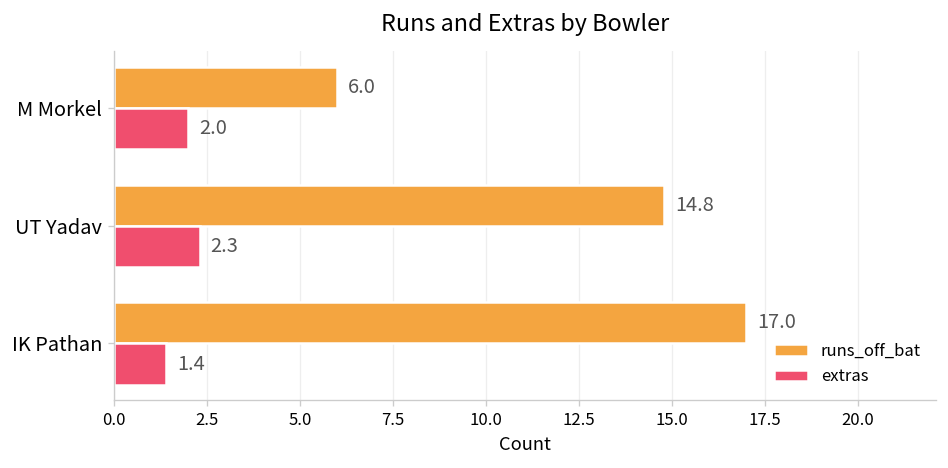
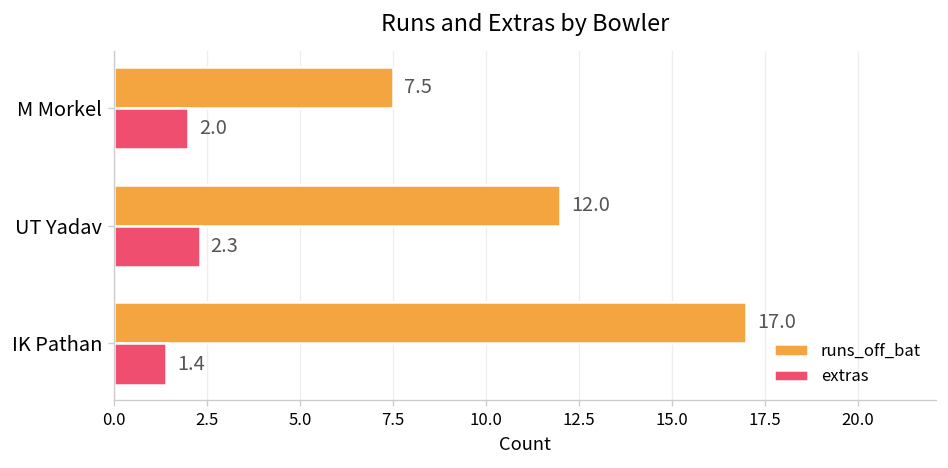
runs_off_bat, M Morkel: 6.0 -> 7.5
runs_off_bat, UT Yadav: 14.8 -> 12.0
